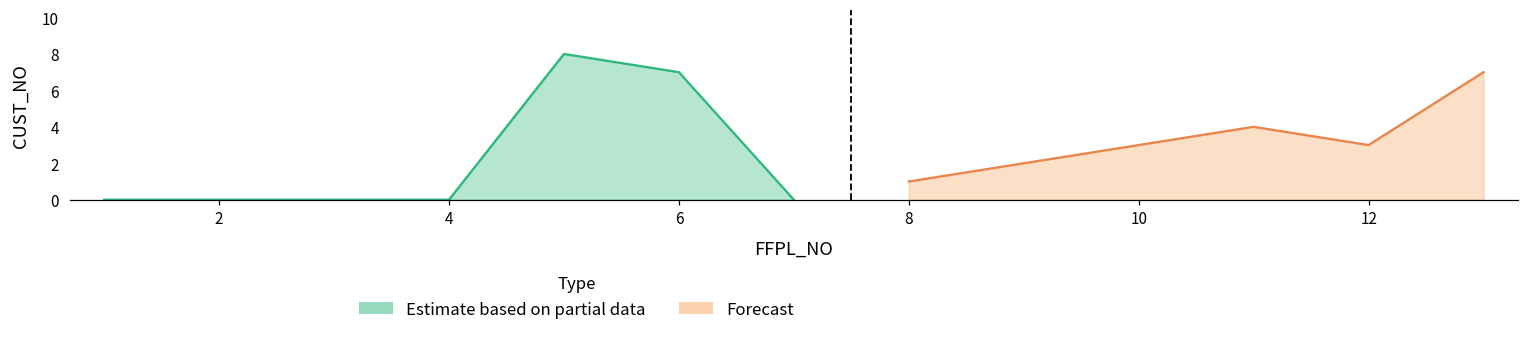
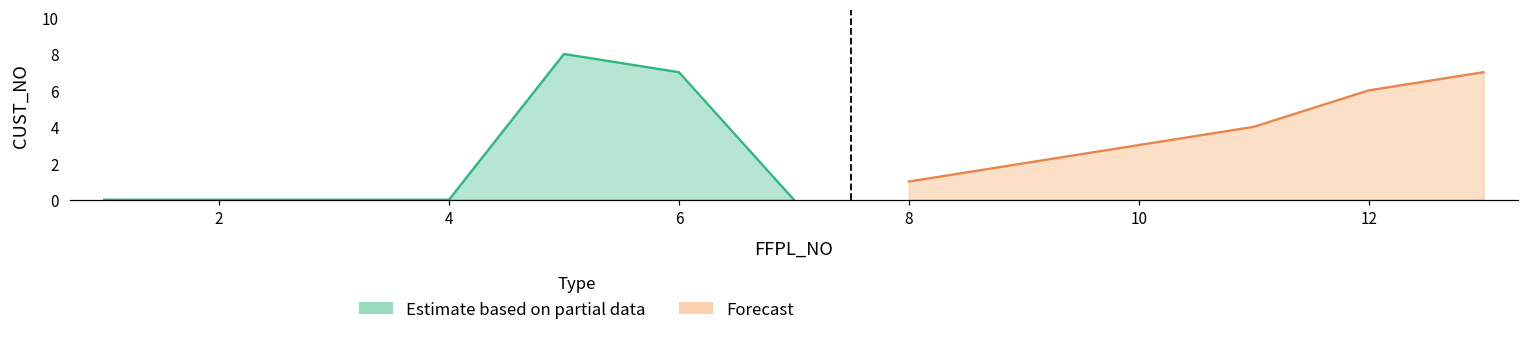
Forecast, 12: 3 -> 6
